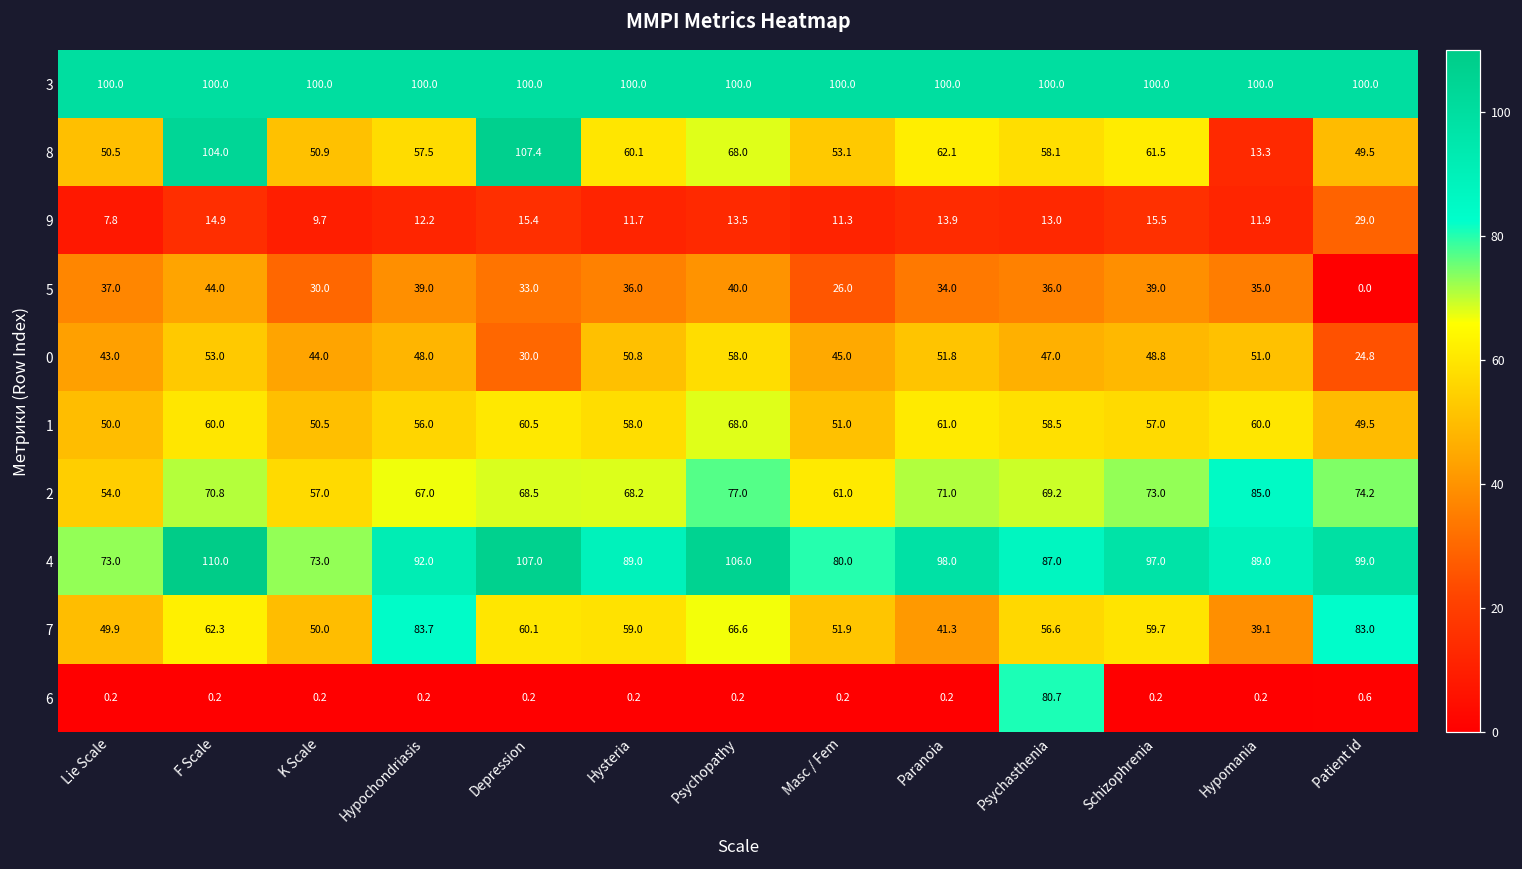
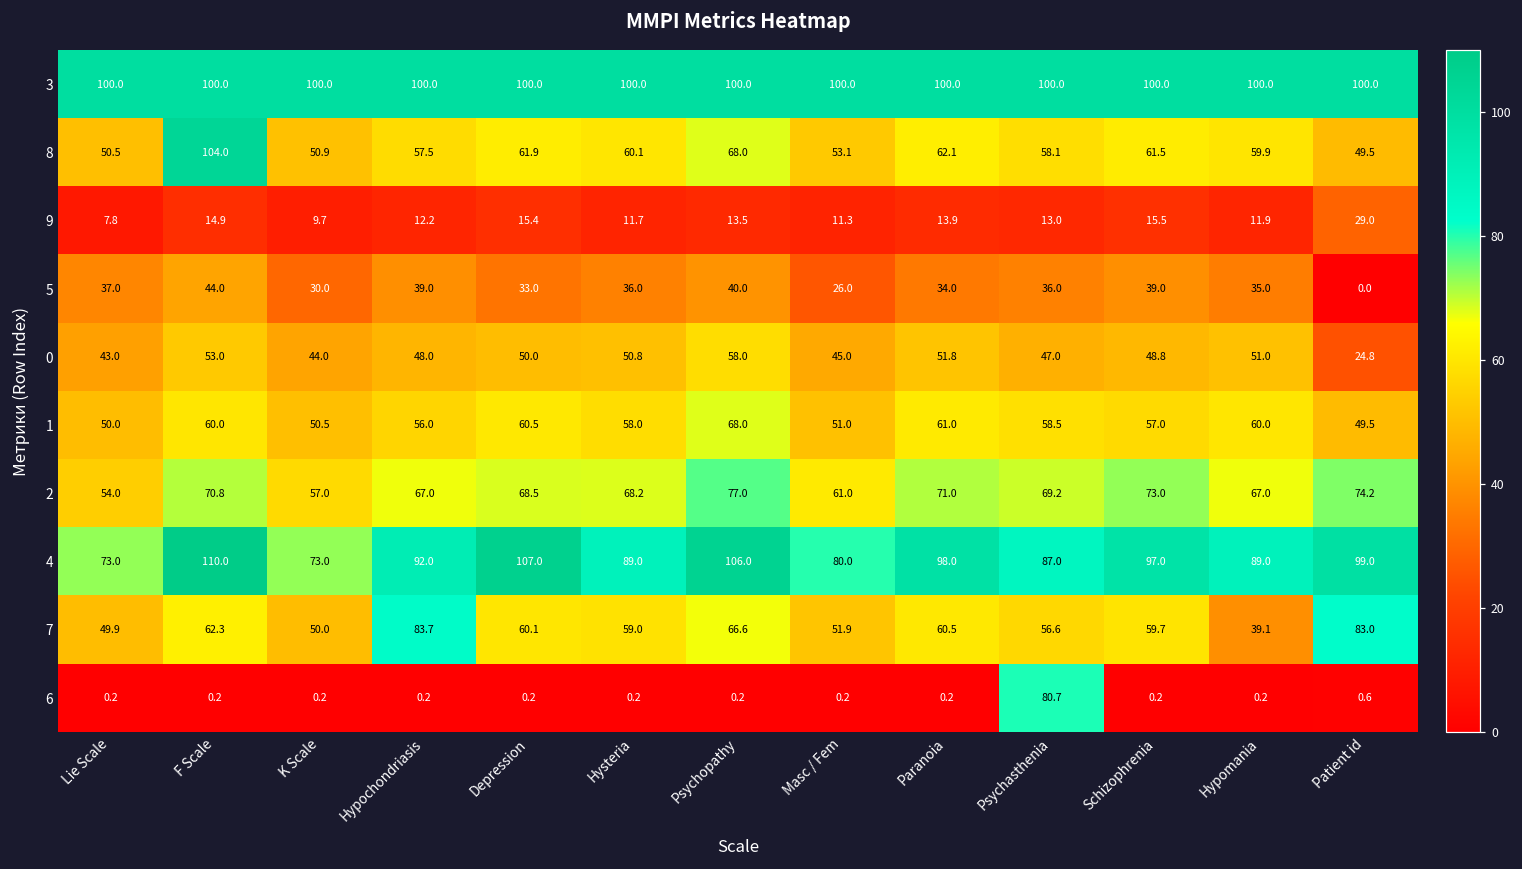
8, Depression: 107.4 -> 61.9
8, Hypomania: 13.3 -> 59.9
0, Depression: 30.0 -> 50.0
2, Hypomania: 85.0 -> 67.0
7, Paranoia: 41.3 -> 60.5
